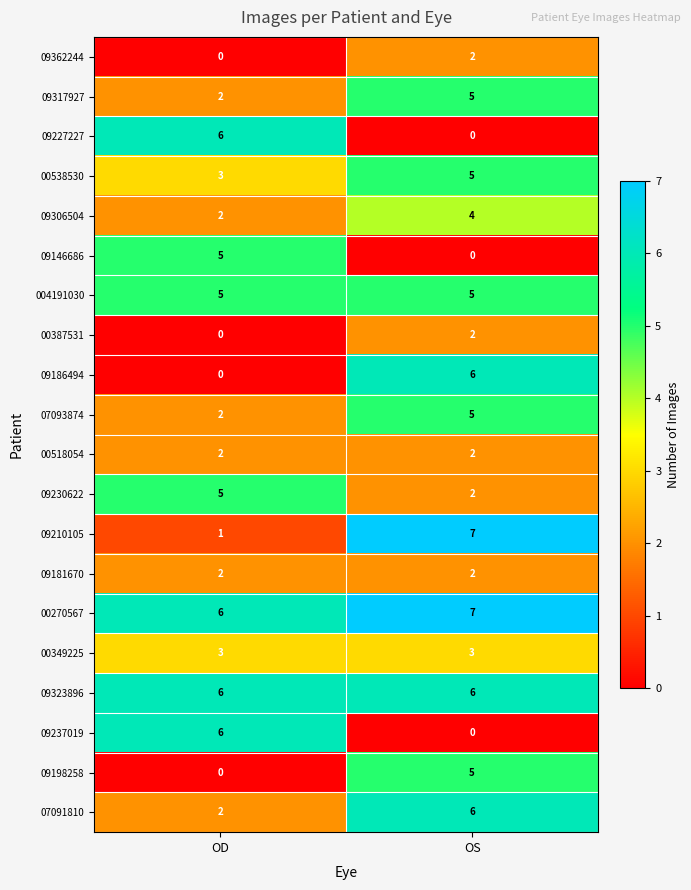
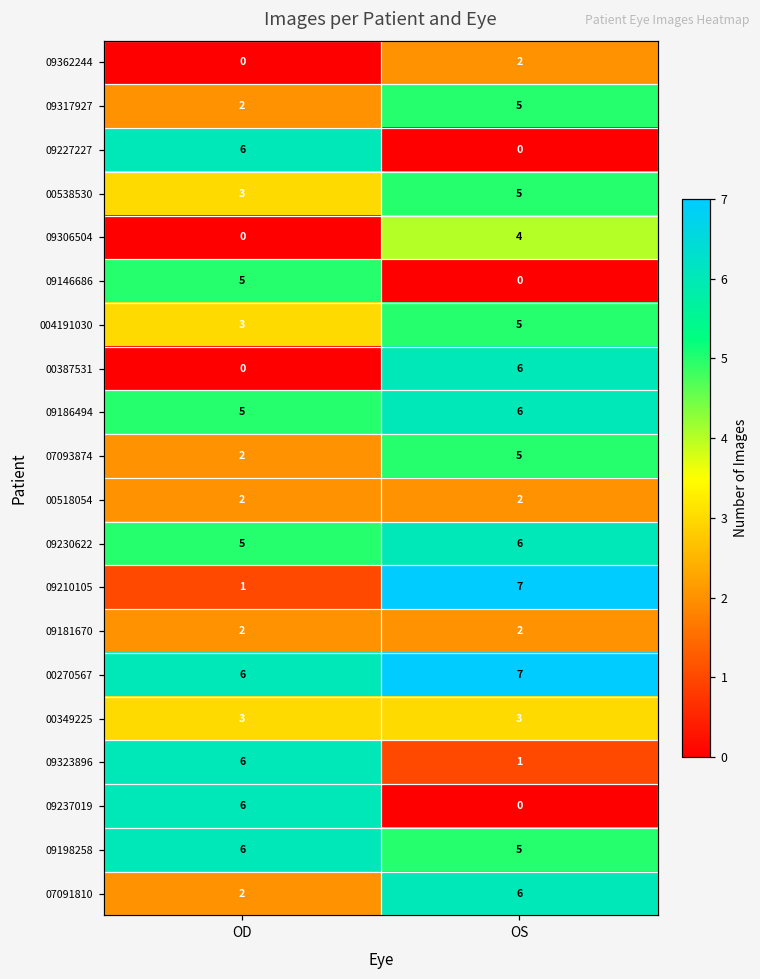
09306504, OD: 2 -> 0
004191030, OD: 5 -> 3
00387531, OS: 2 -> 6
09186494, OD: 0 -> 5
09230622, OS: 2 -> 6
09323896, OS: 6 -> 1
09198258, OD: 0 -> 6
